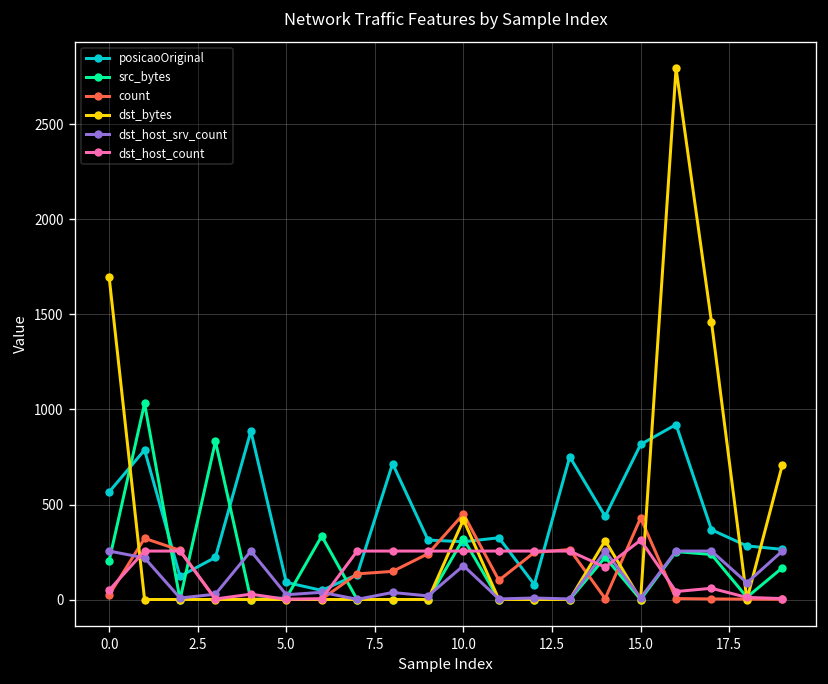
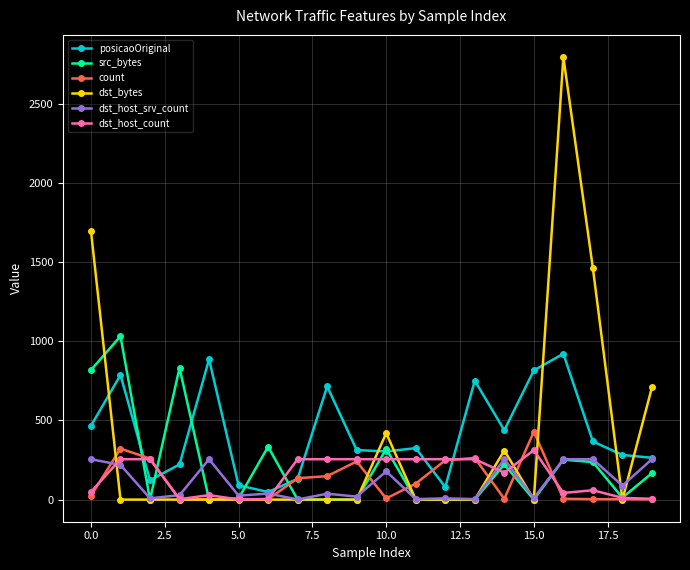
posicaoOriginal, 0.0: 570 -> 470
src_bytes, 0.0: 200 -> 820
count, 10.0: 450 -> 10
